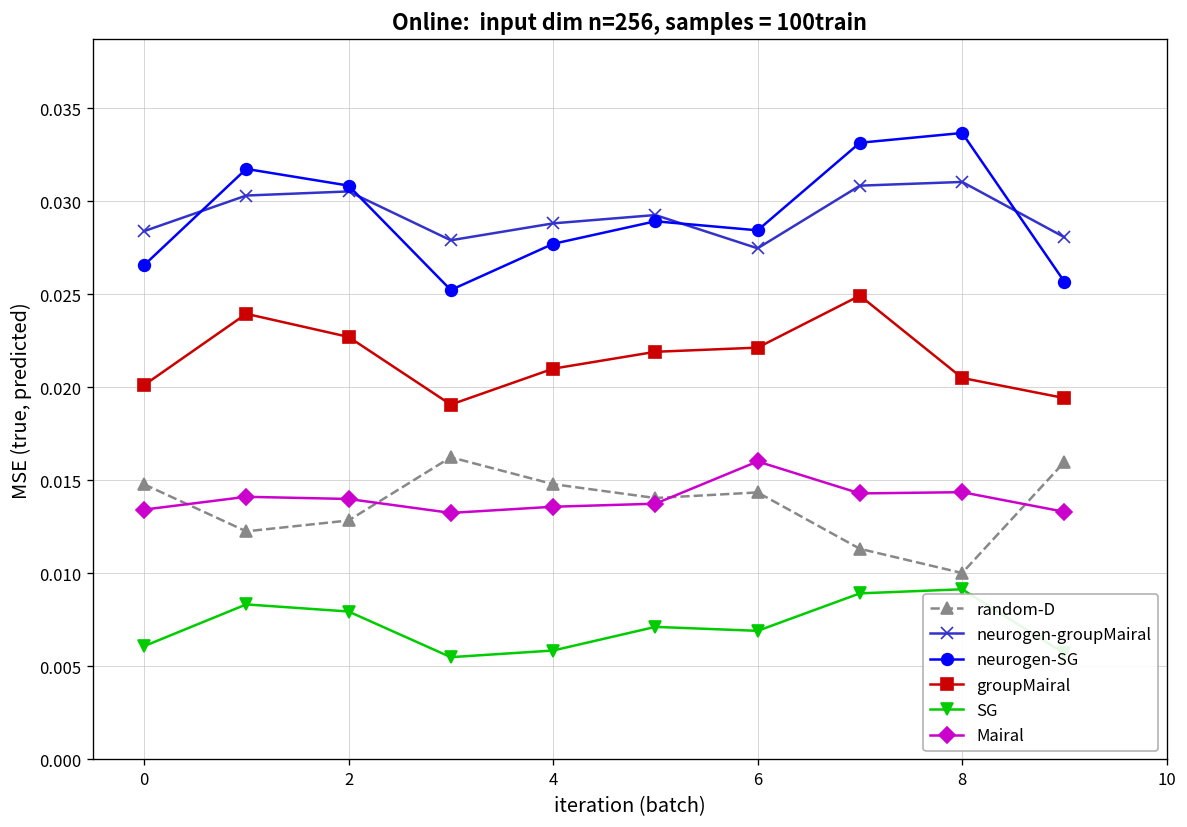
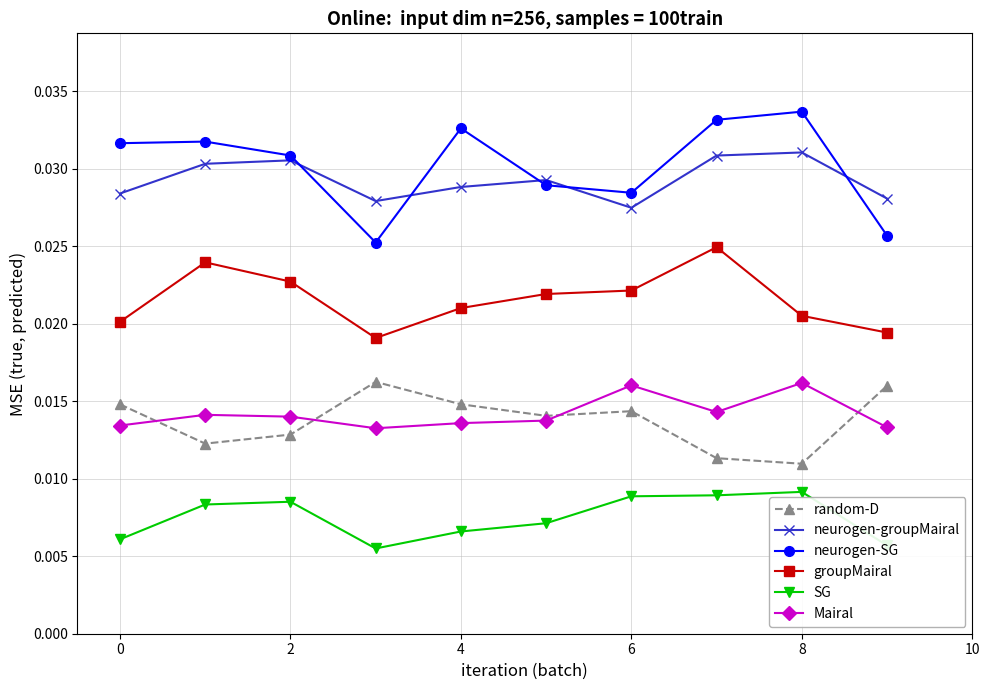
neurogen-SG, 0: 0.0266 -> 0.0316
SG, 2: 0.0080 -> 0.0085
neurogen-SG, 4: 0.0277 -> 0.0326
SG, 4: 0.0059 -> 0.0066
SG, 6: 0.0069 -> 0.0089
random-D, 8: 0.0100 -> 0.0110
Mairal, 8: 0.0144 -> 0.0162
